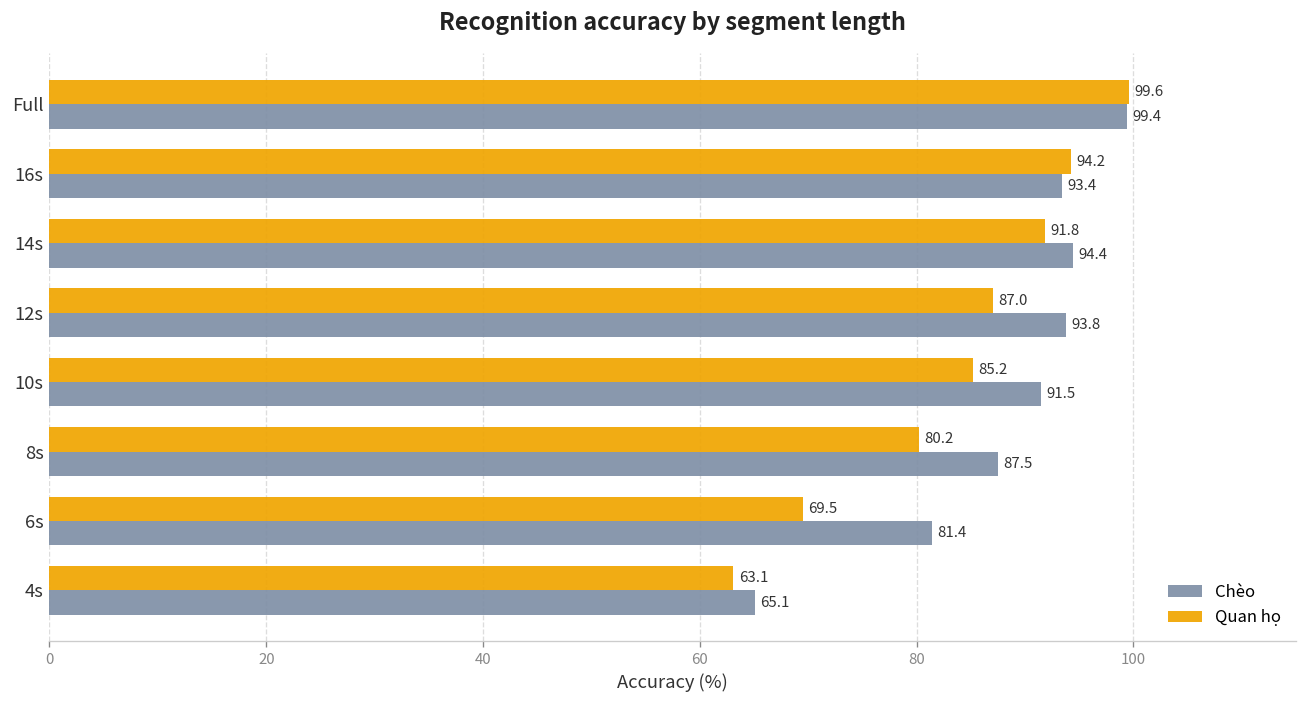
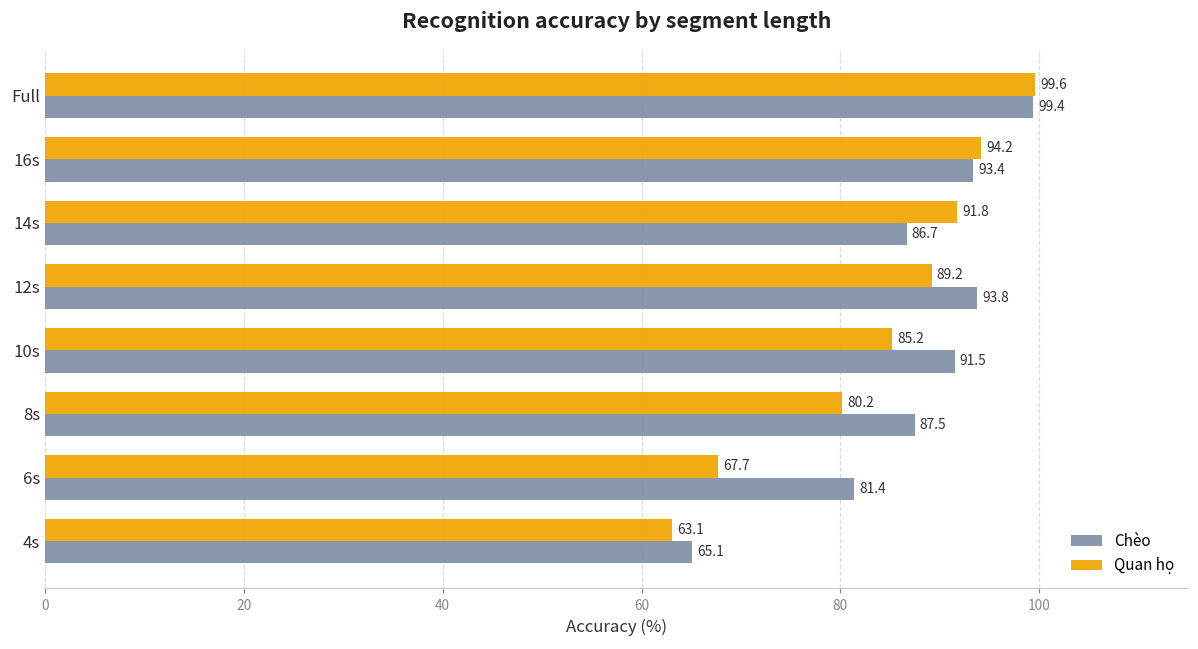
Chèo, 14s: 94.4 -> 86.7
Quan họ, 12s: 87.0 -> 89.2
Quan họ, 6s: 69.5 -> 67.7
